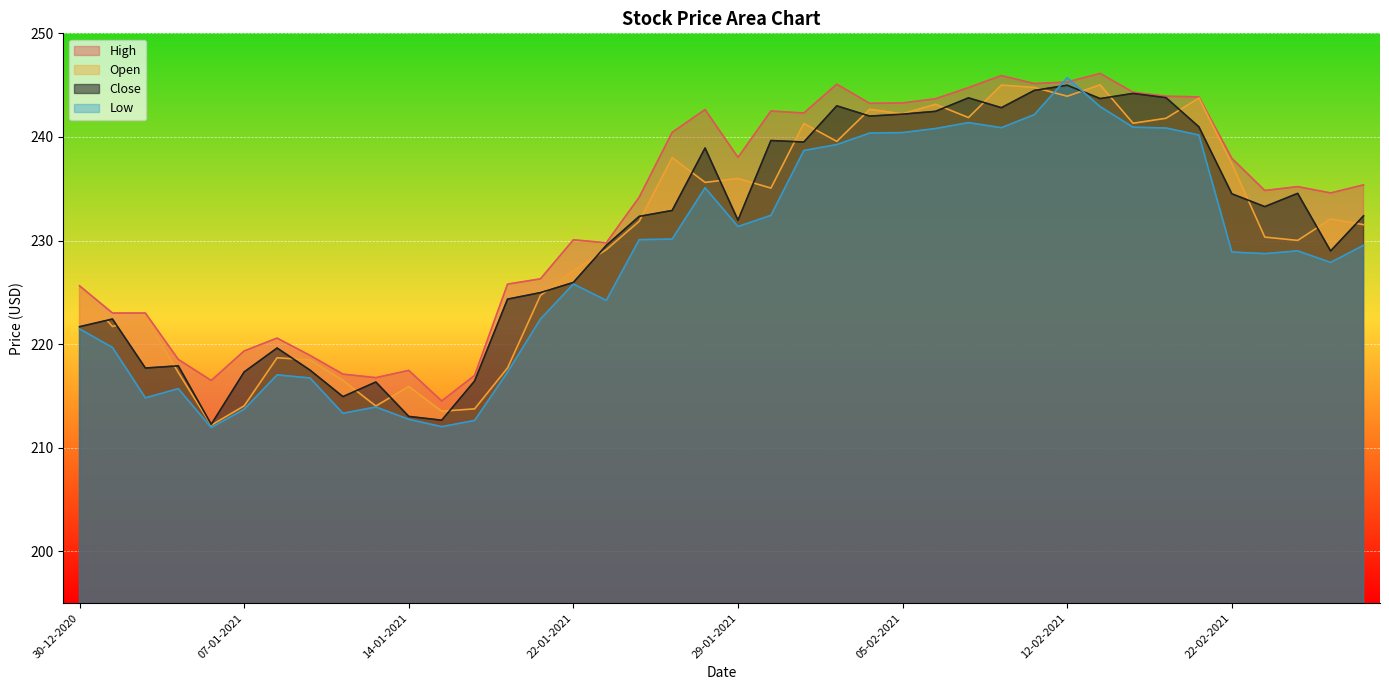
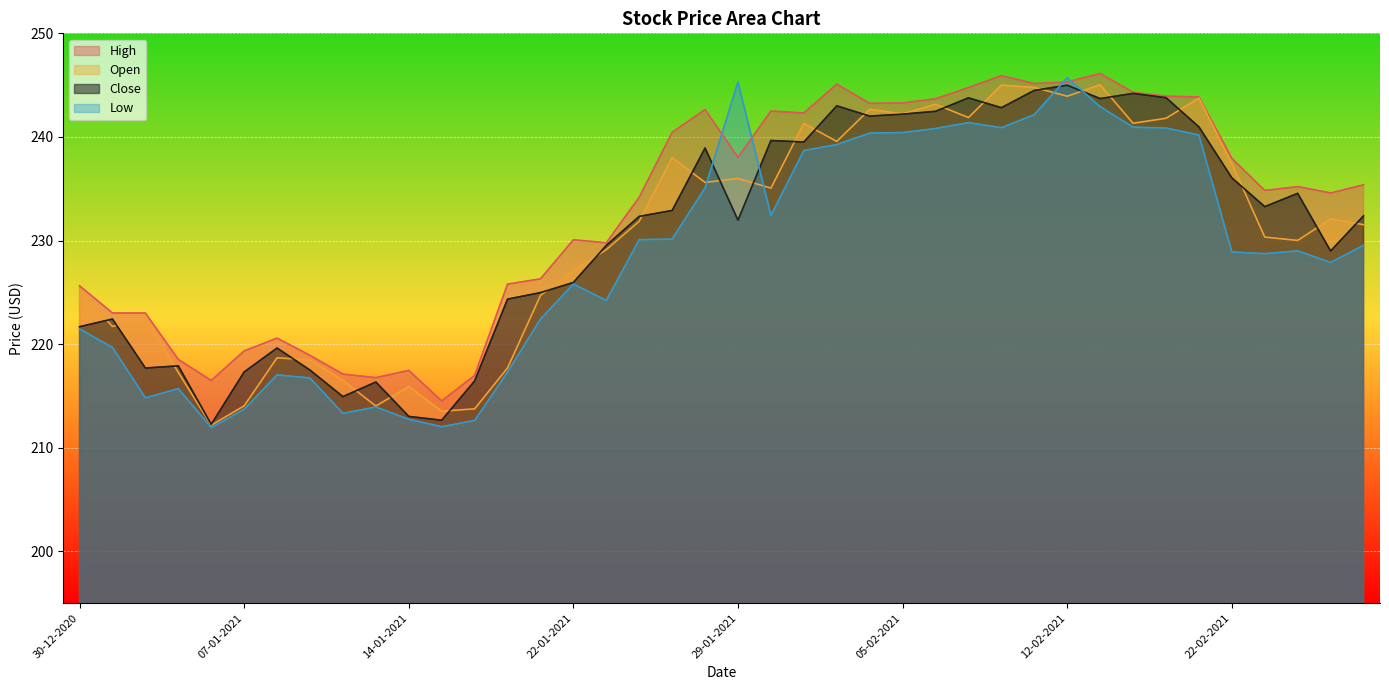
Low, 29-01-2021: 231.4 -> 245.3
Close, 22-02-2021: 234.5 -> 236.0
